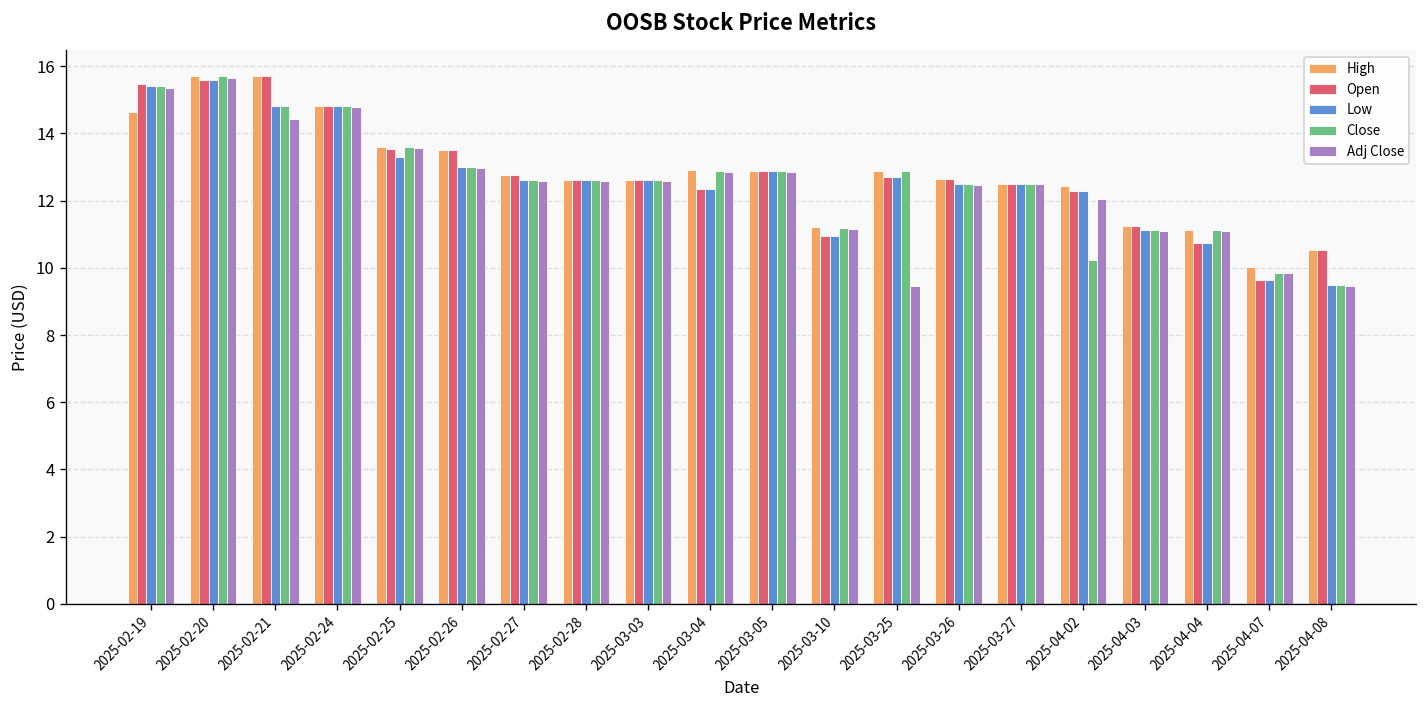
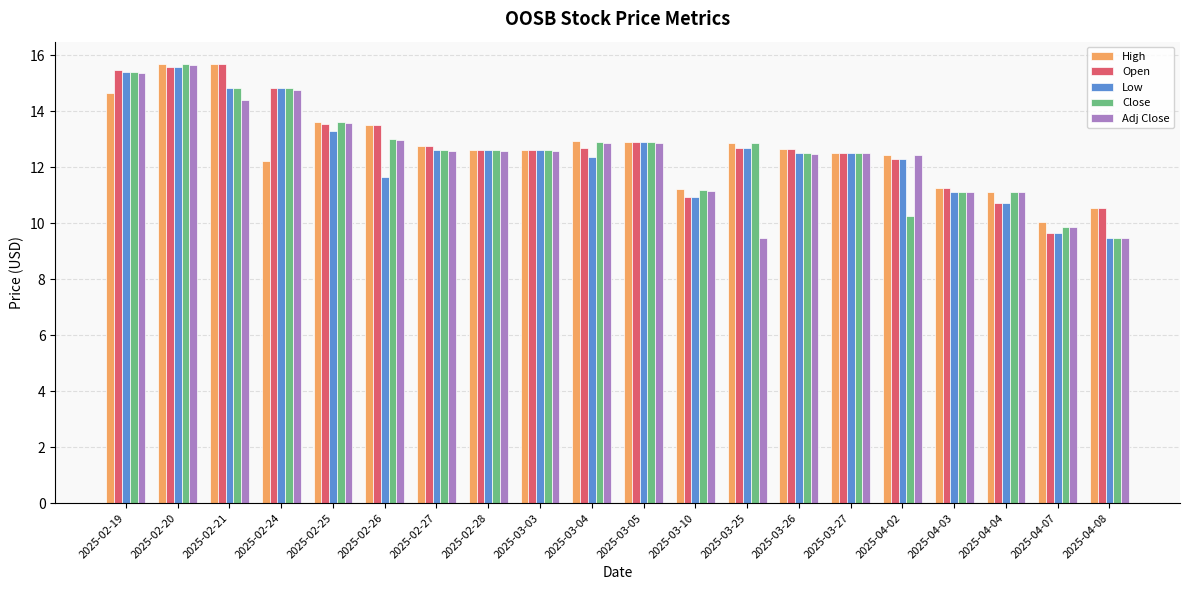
High, 2025-02-24: 14.8 -> 12.2
Low, 2025-02-26: 13.0 -> 11.7
Open, 2025-03-04: 12.4 -> 12.7
Adj Close, 2025-04-02: 12.0 -> 12.4
